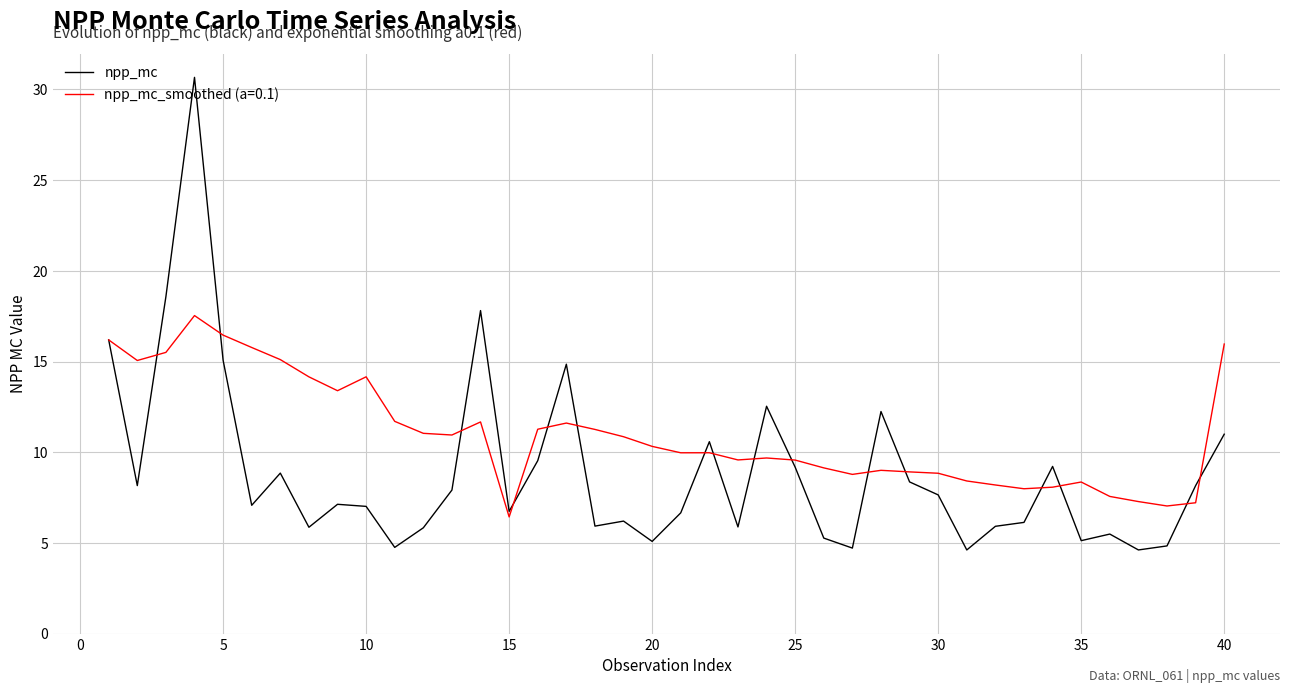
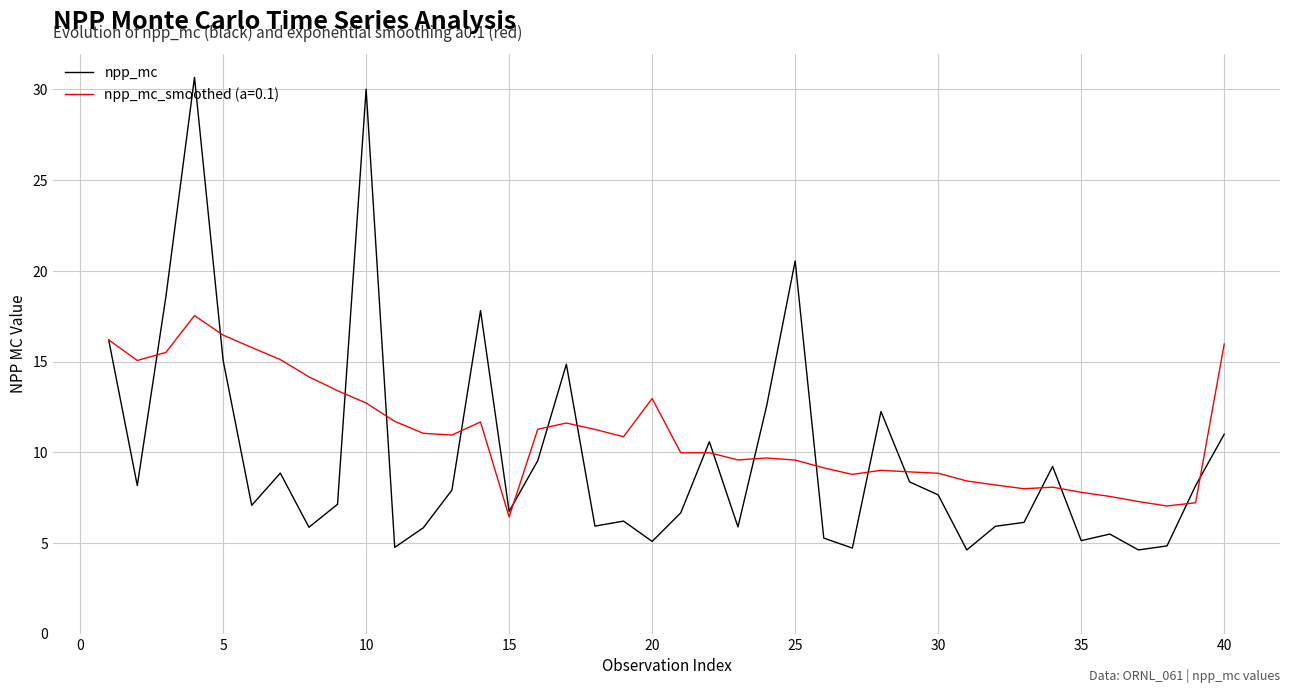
npp_mc, 10: 7.0 -> 30.0
npp_mc_smoothed (a=0.1), 10: 14.2 -> 12.7
npp_mc_smoothed (a=0.1), 20: 10.3 -> 13.0
npp_mc, 25: 9.2 -> 20.5
npp_mc_smoothed (a=0.1), 35: 8.4 -> 7.8
